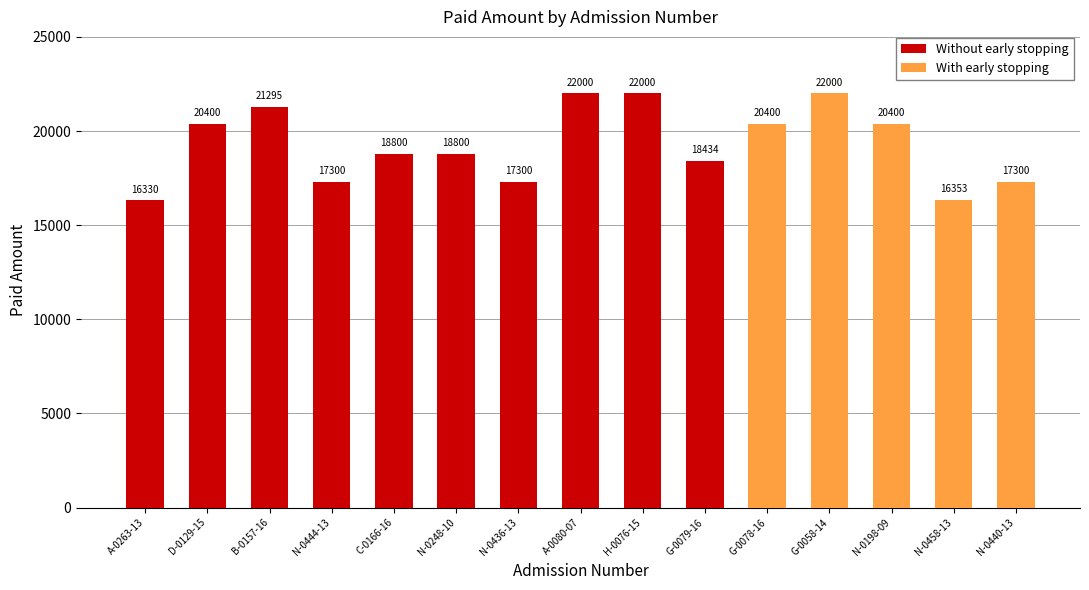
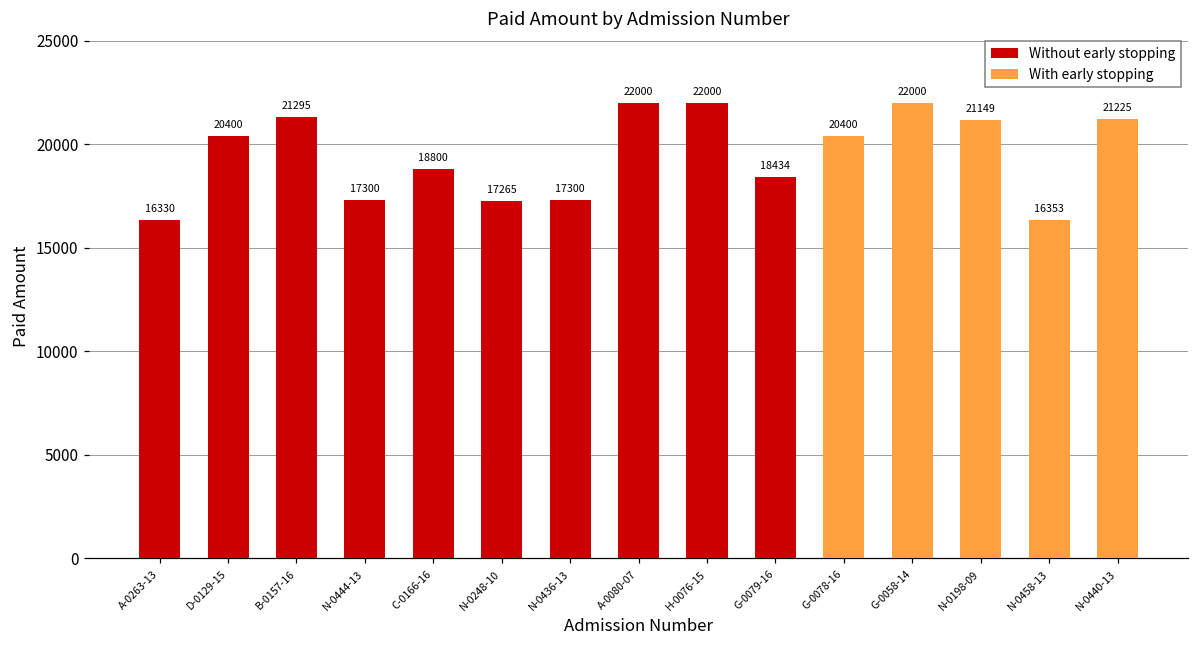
Without early stopping, N-0248-10: 18800 -> 17265
With early stopping, N-0198-09: 20400 -> 21149
With early stopping, N-0440-13: 17300 -> 21225
